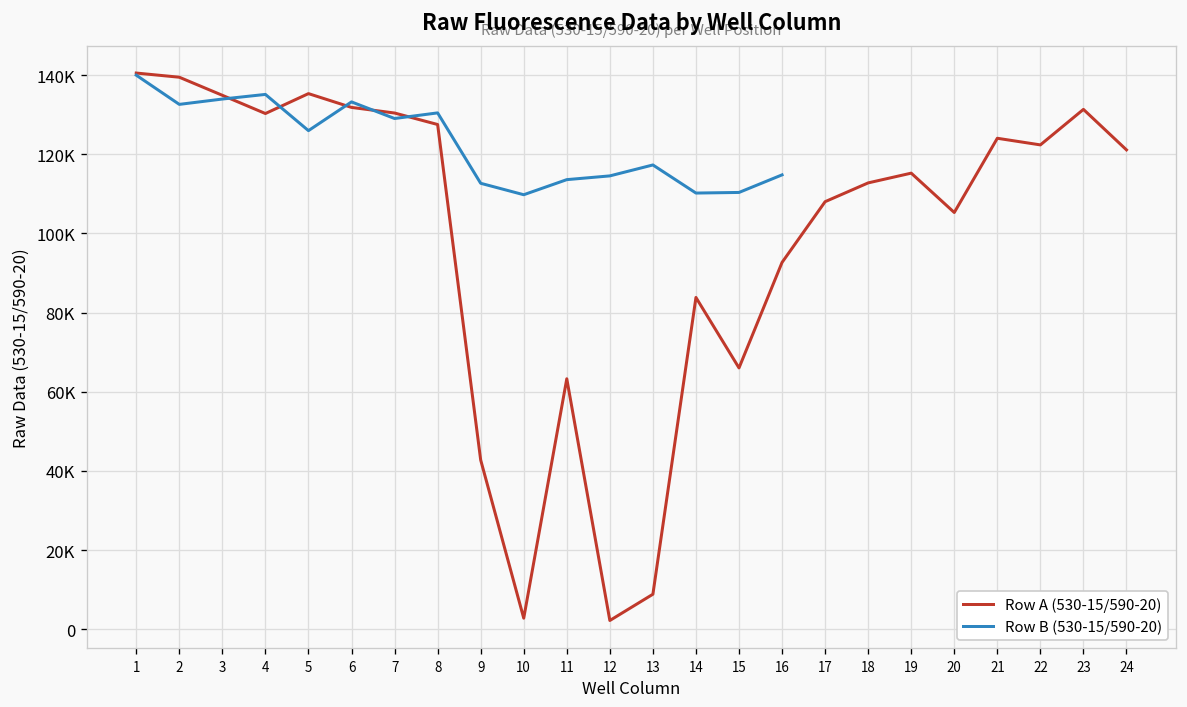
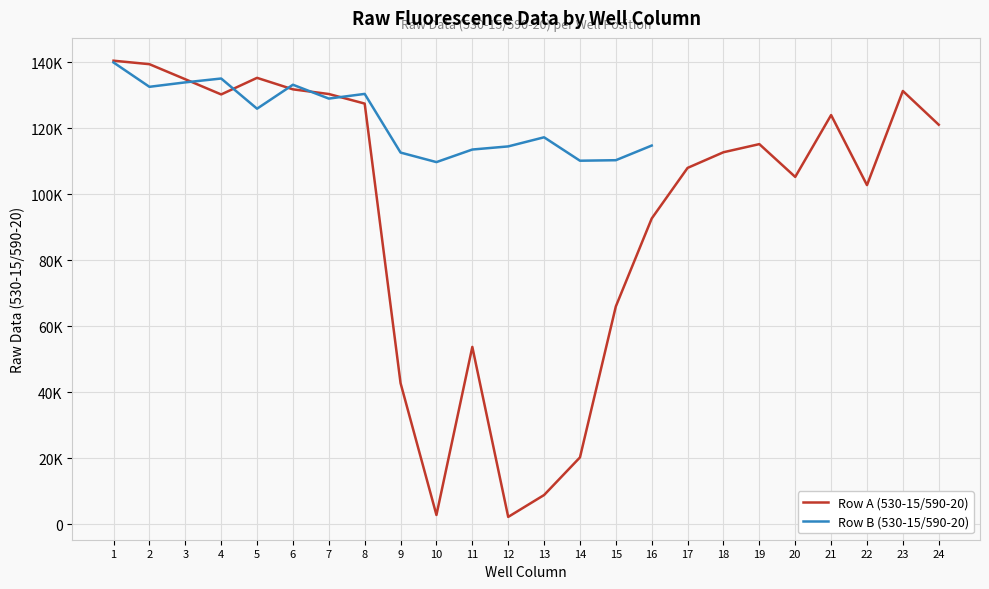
Row A (530-15/590-20), 11: 63000 -> 54000
Row A (530-15/590-20), 14: 84000 -> 20000
Row A (530-15/590-20), 22: 122000 -> 103000
